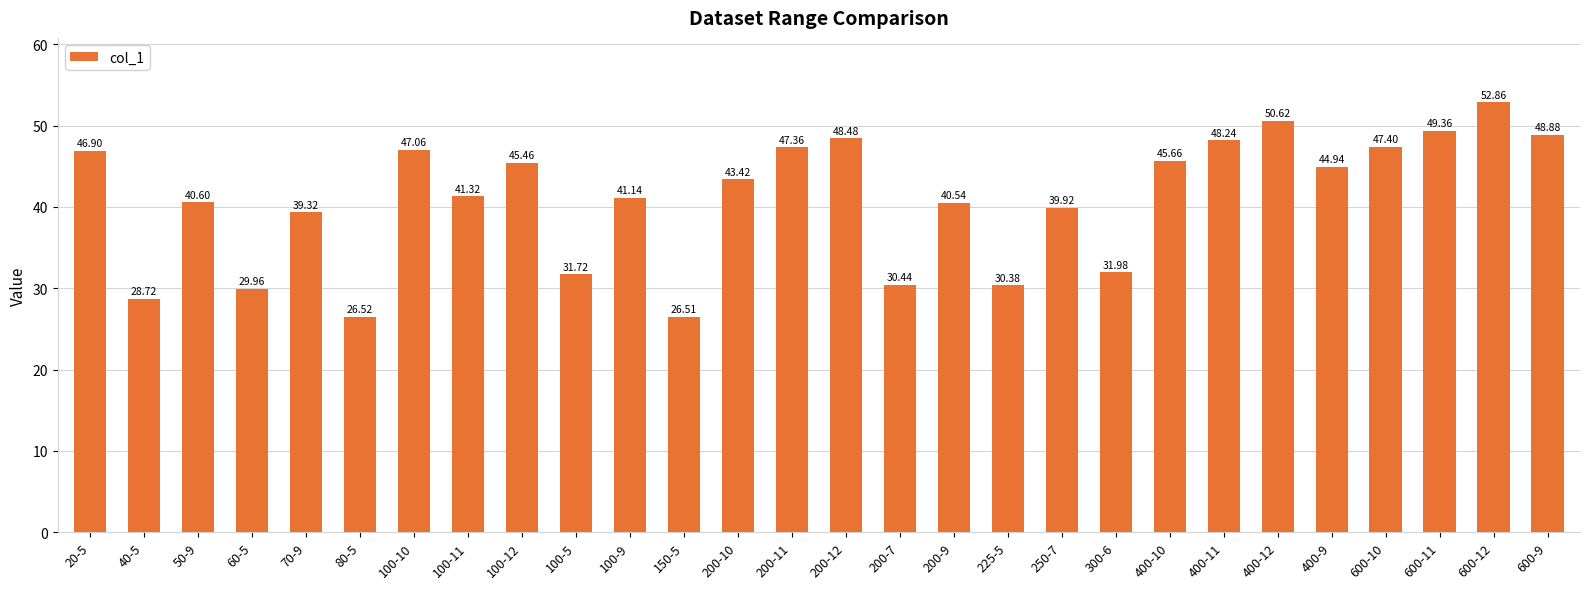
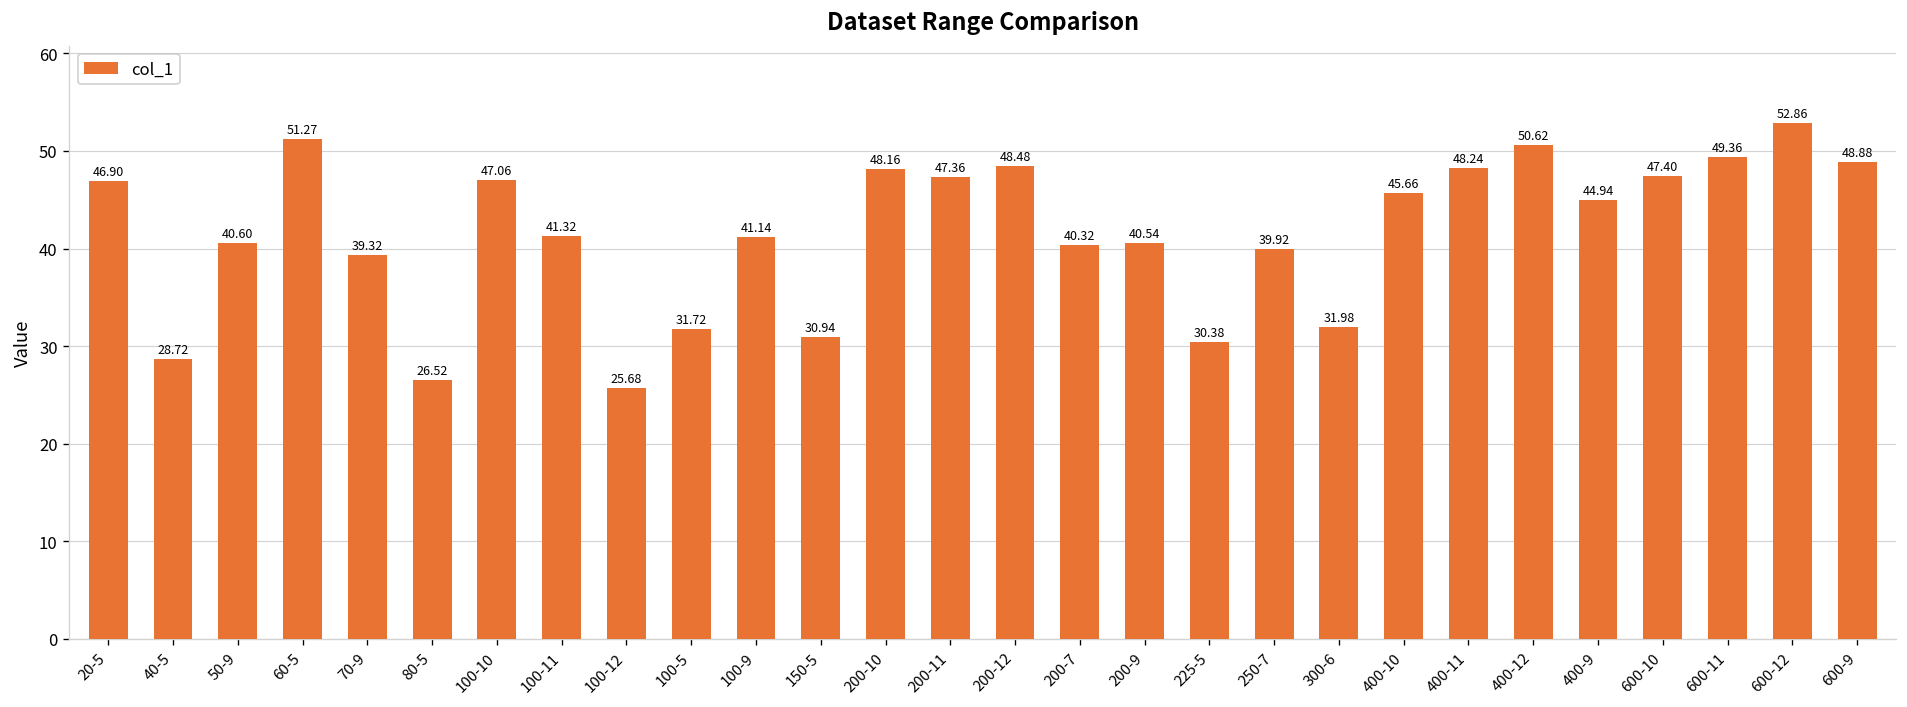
60-5: 29.96 -> 51.27
100-12: 45.46 -> 25.68
150-5: 26.51 -> 30.94
200-10: 43.42 -> 48.16
200-7: 30.44 -> 40.32
